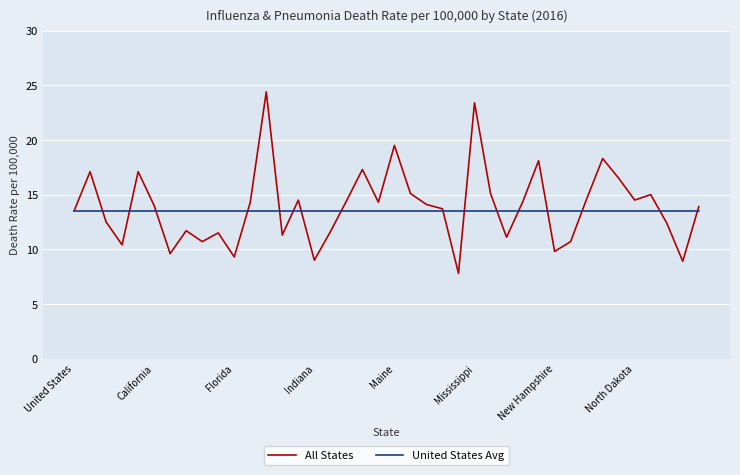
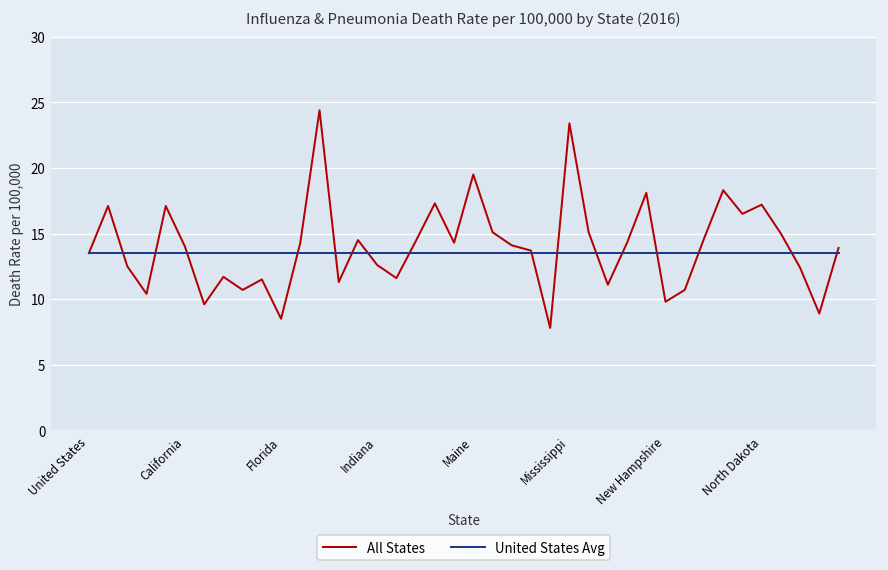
All States, Florida: 9.3 -> 8.5
All States, Indiana: 9.0 -> 12.6
All States, North Dakota: 14.5 -> 17.2
